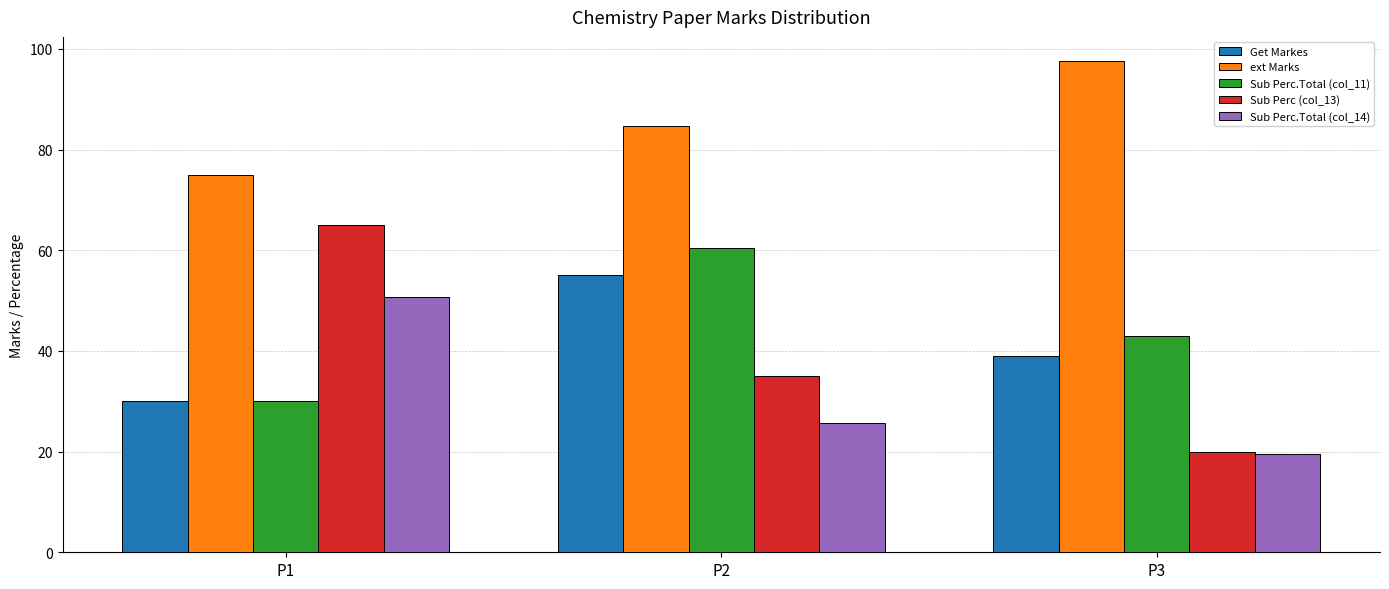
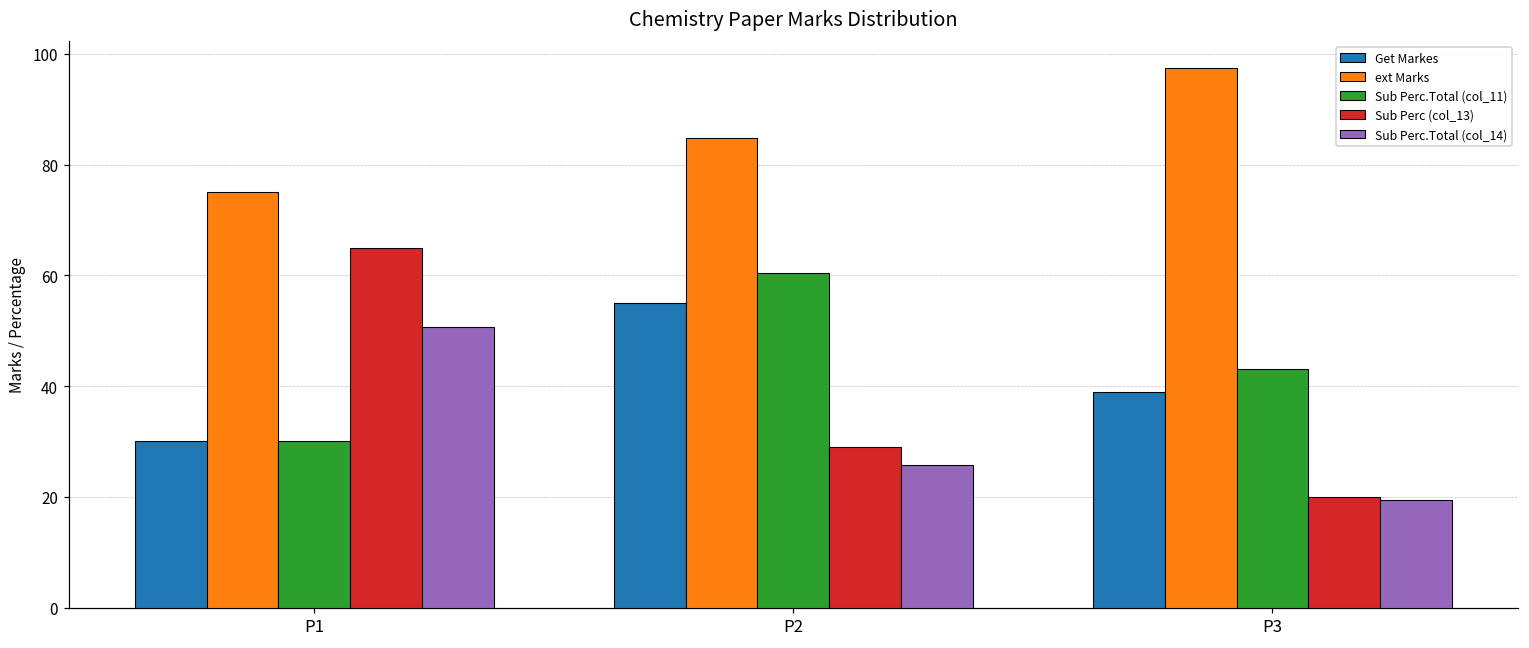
Sub Perc (col_13), P2: 35 -> 29
